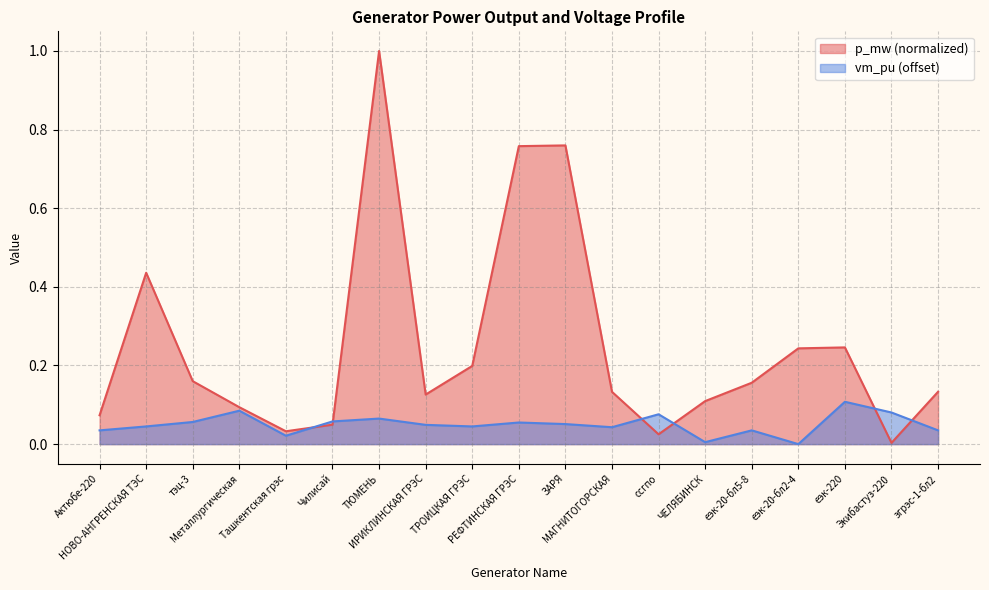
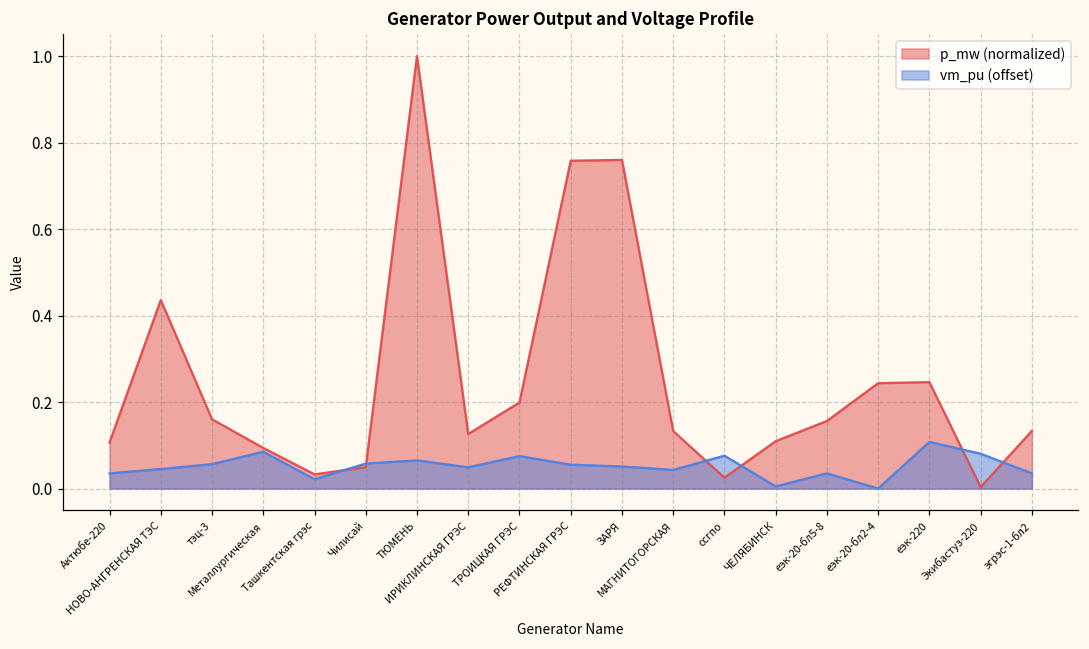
p_mw (normalized), Актюбе-220: 0.07 -> 0.11
vm_pu (offset), ТРОИЦКАЯ ГРЭС: 0.04 -> 0.07
